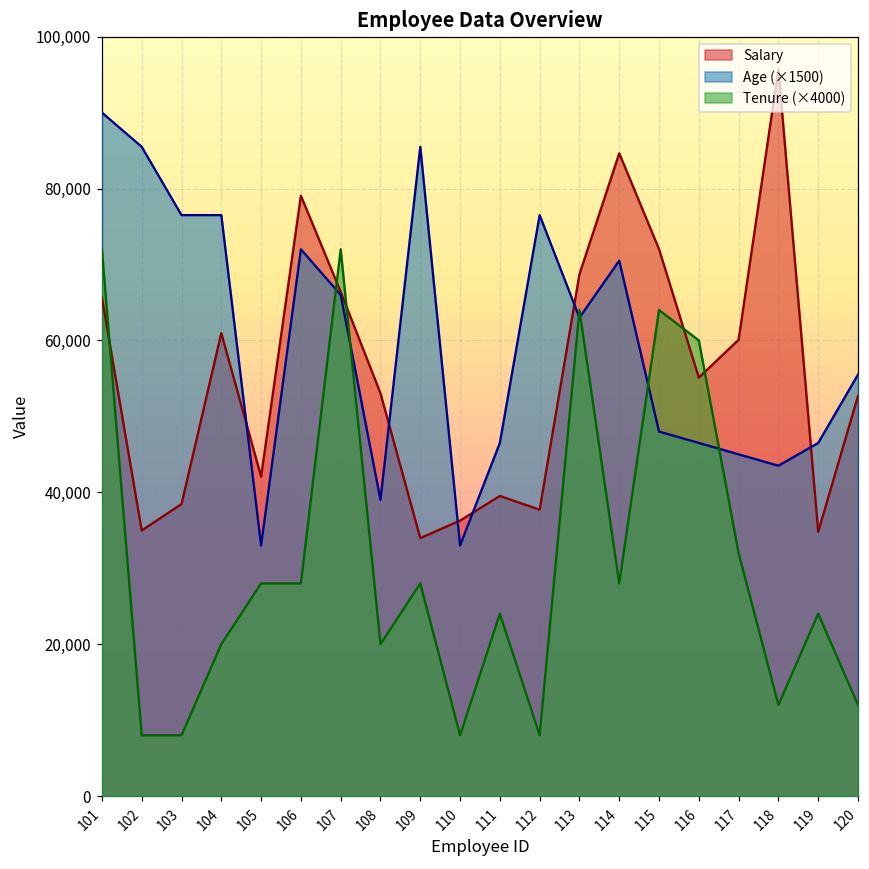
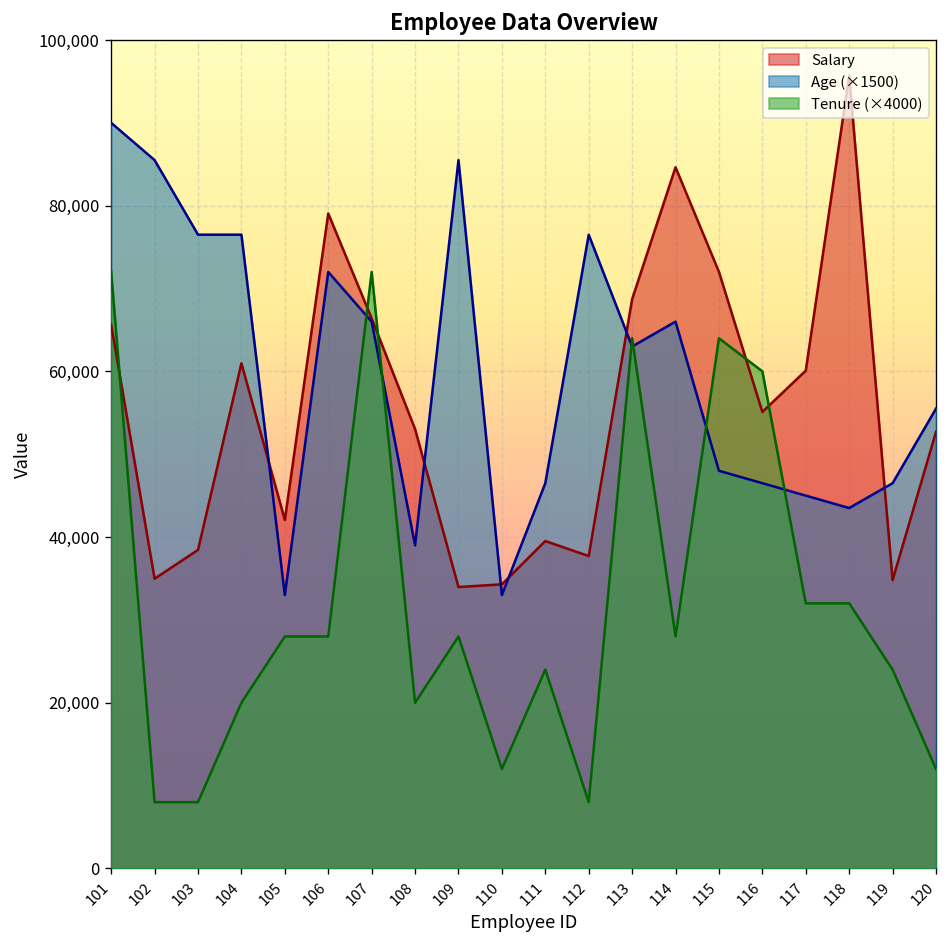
Salary, 110: 36,000 -> 34,000
Tenure (×4000), 110: 8,000 -> 12,000
Age (×1500), 114: 71,000 -> 66,000
Tenure (×4000), 118: 12,000 -> 32,000
